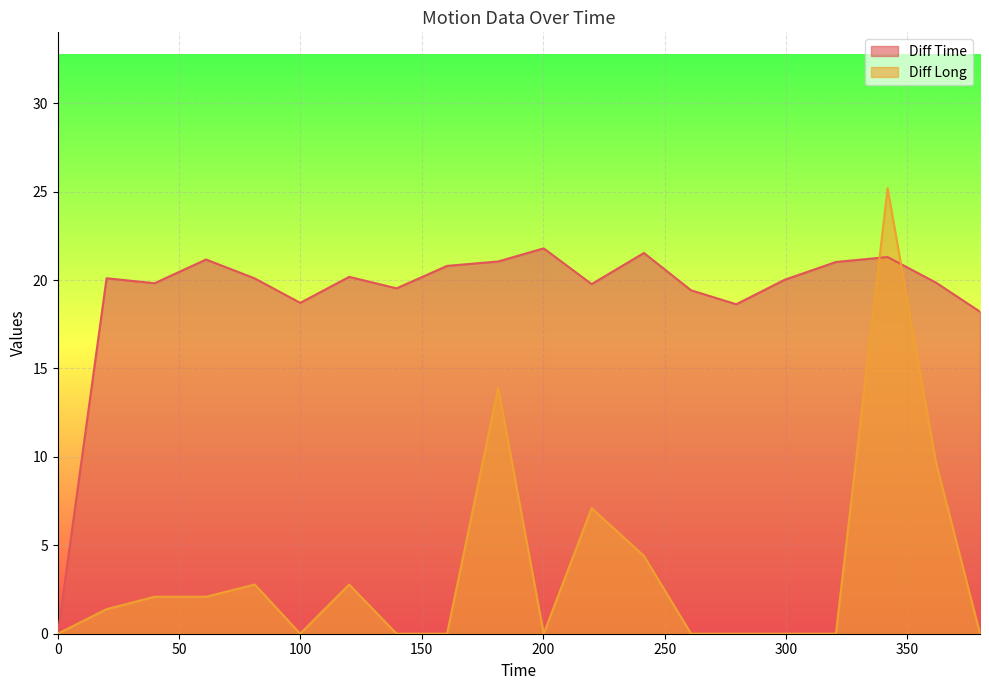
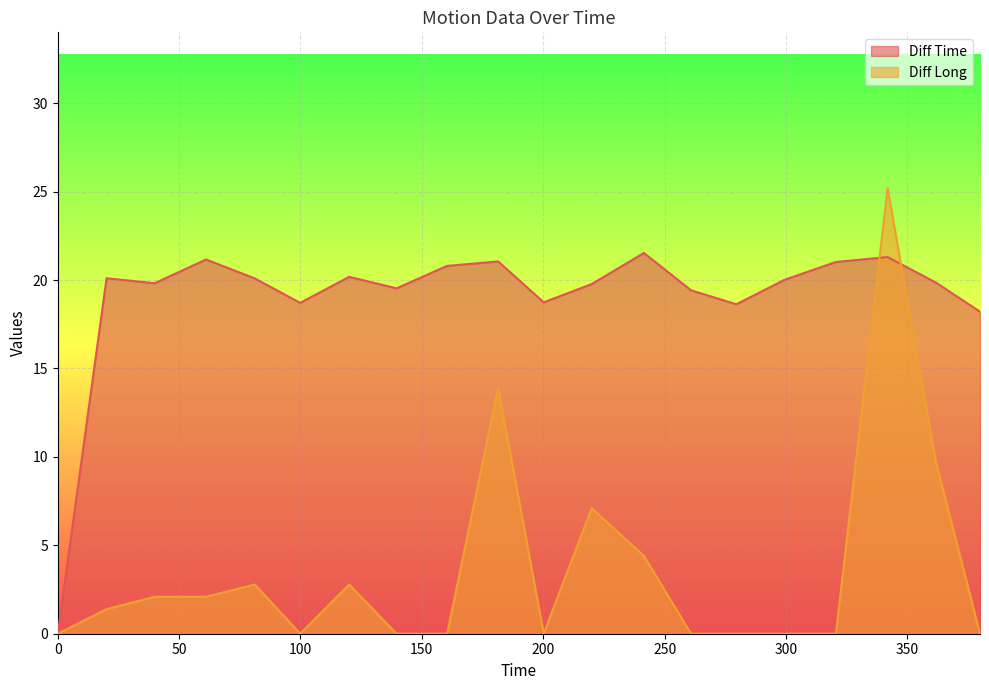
Diff Time, 200: 21.8 -> 18.7
